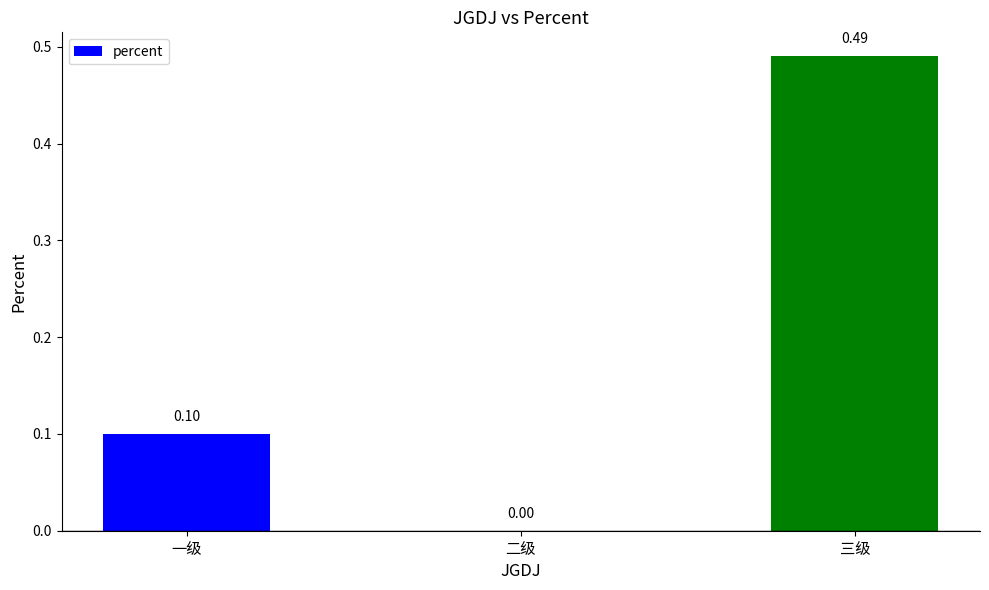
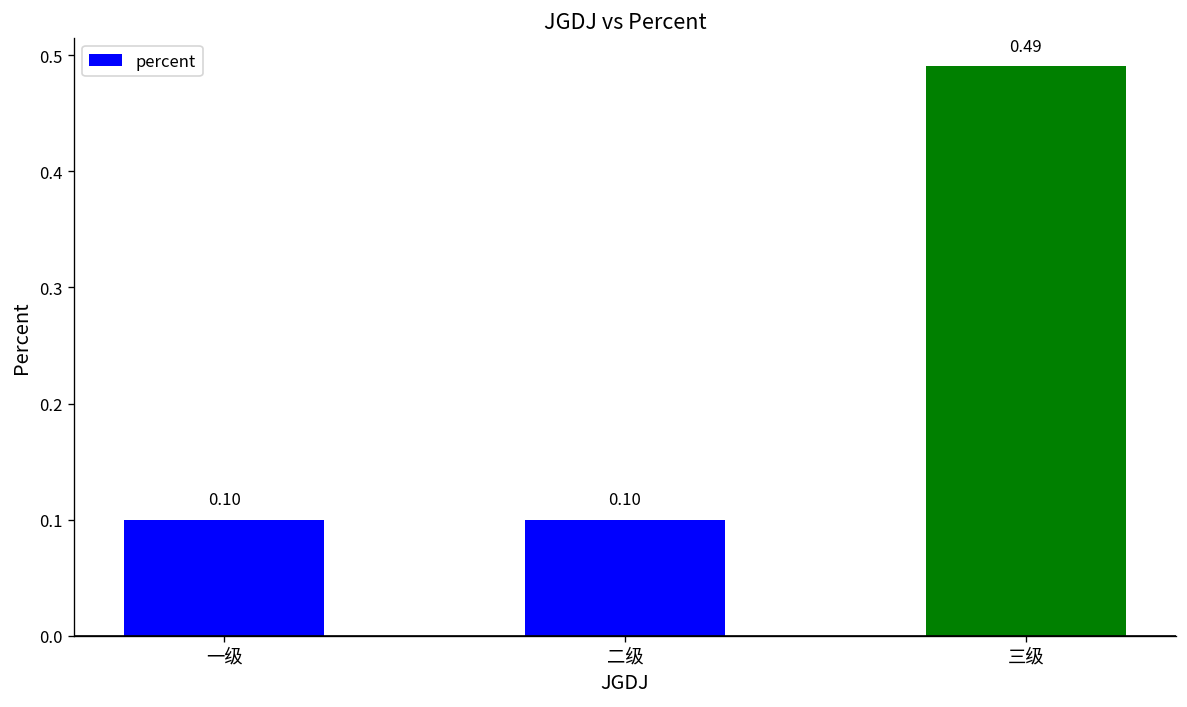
二级: 0.00 -> 0.10
